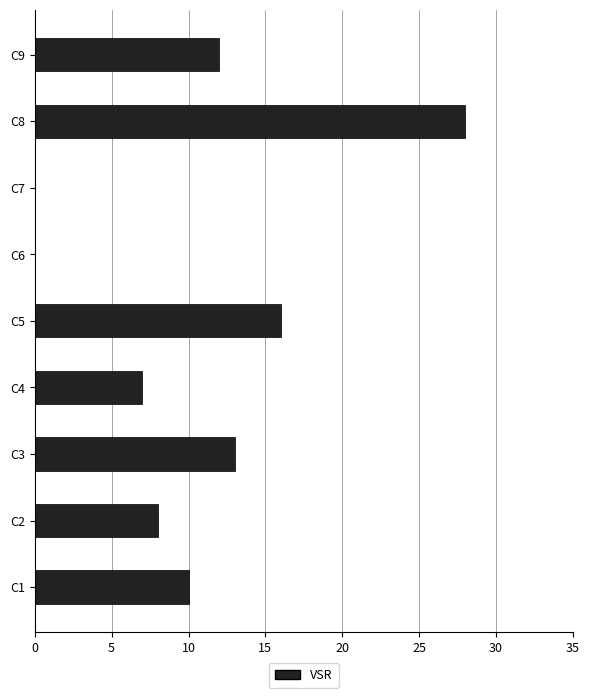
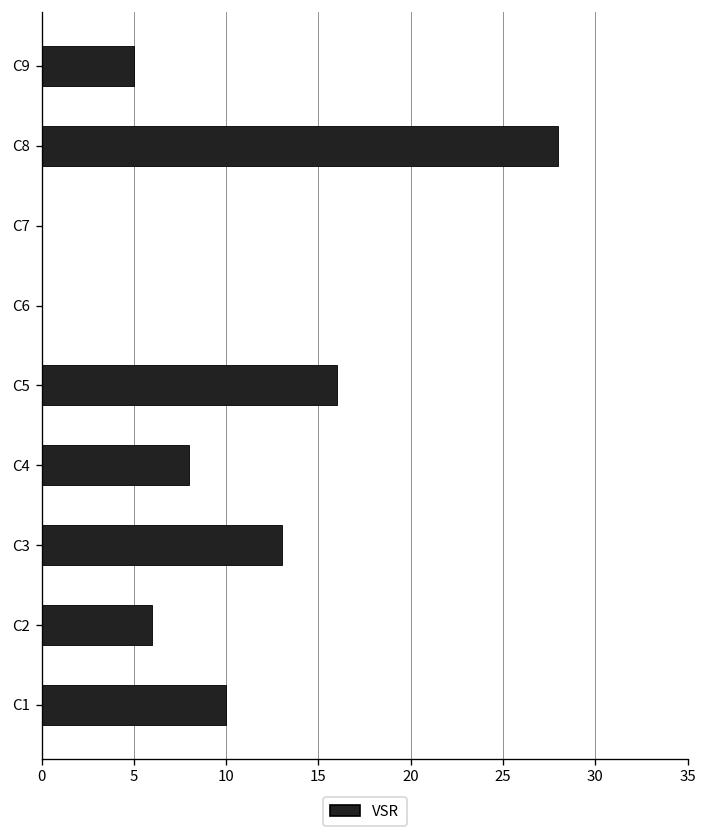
C9: 12 -> 5
C4: 7 -> 8
C2: 8 -> 6
